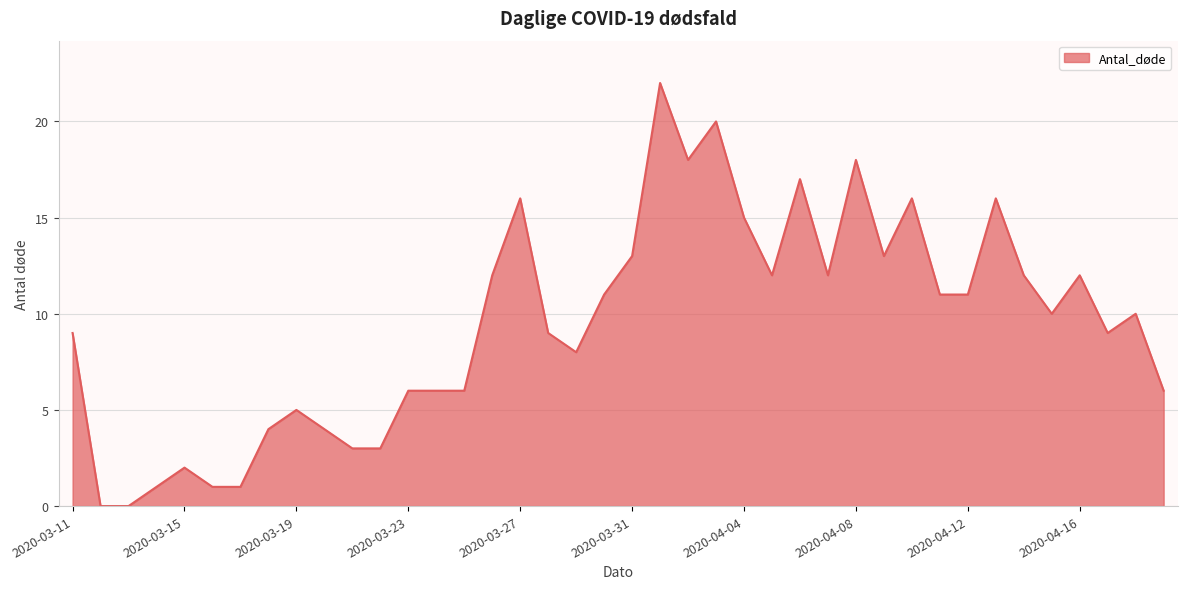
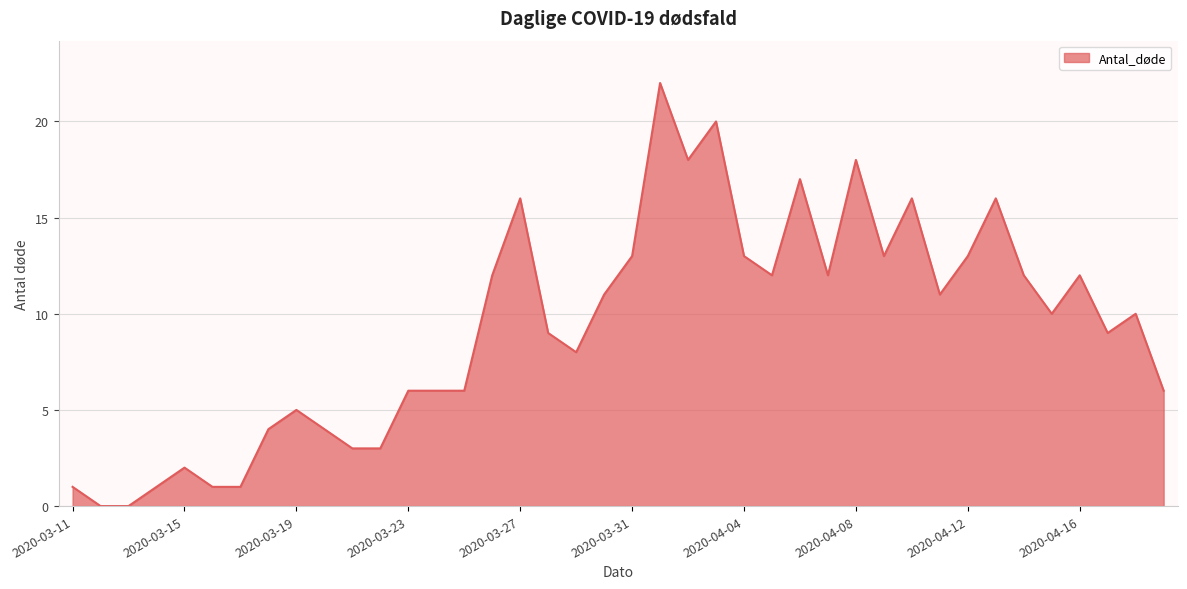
2020-03-11: 9 -> 1
2020-04-04: 15 -> 13
2020-04-12: 11 -> 13
